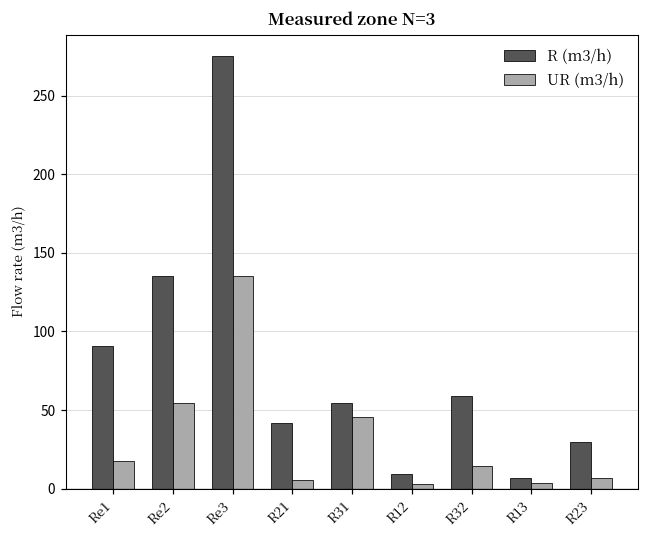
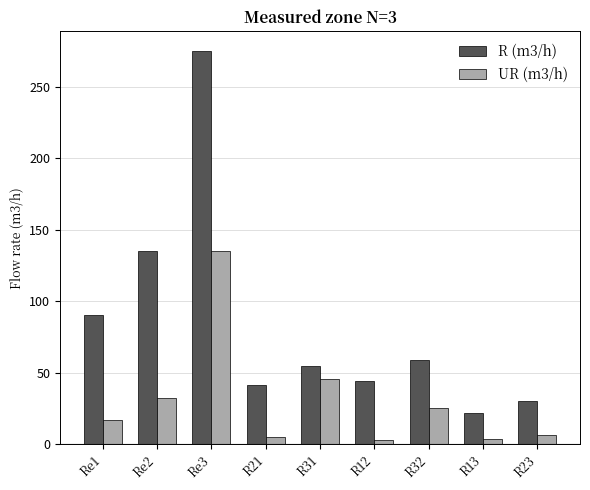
UR (m3/h), Re2: 55 -> 33
R (m3/h), R12: 9 -> 44
UR (m3/h), R32: 15 -> 25
R (m3/h), R13: 7 -> 22
